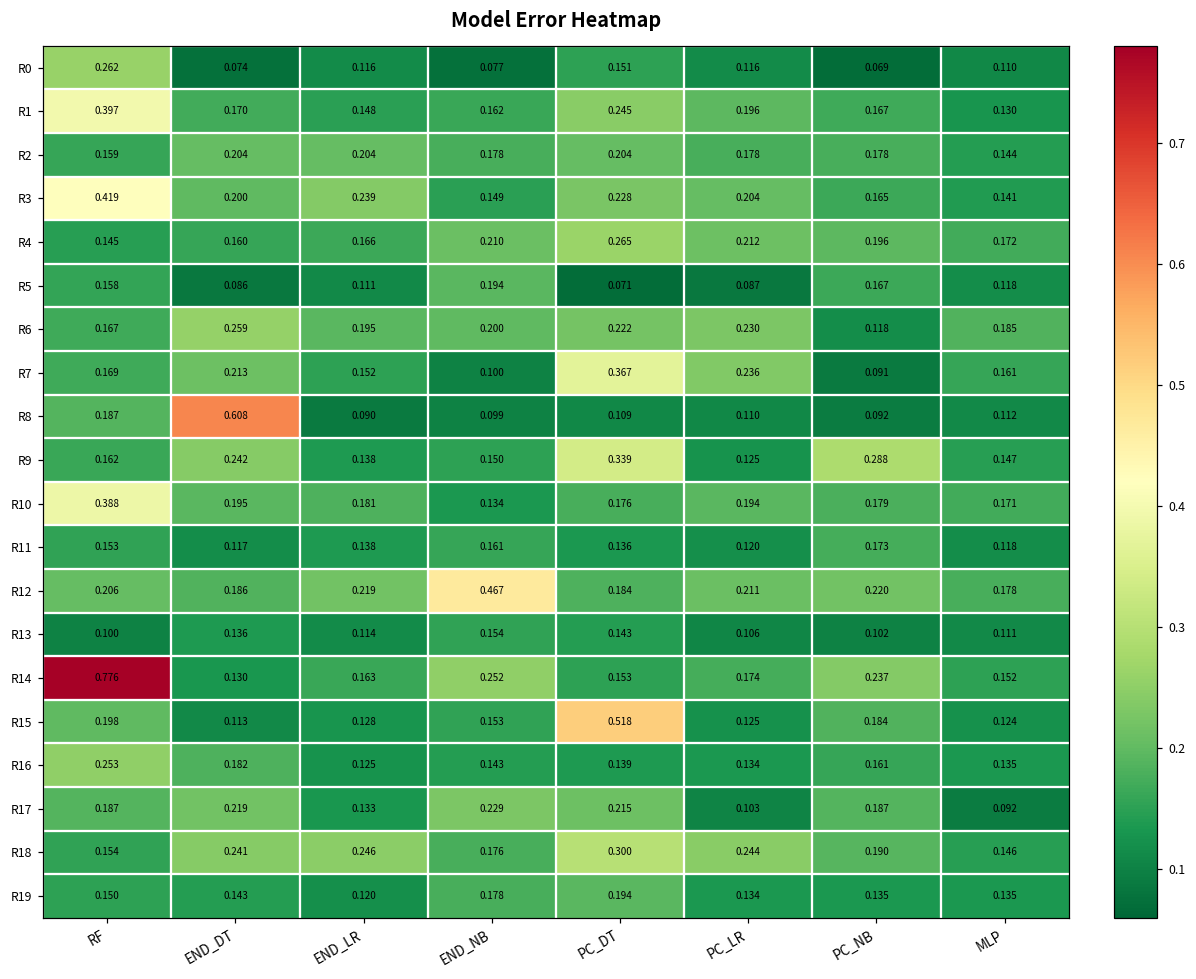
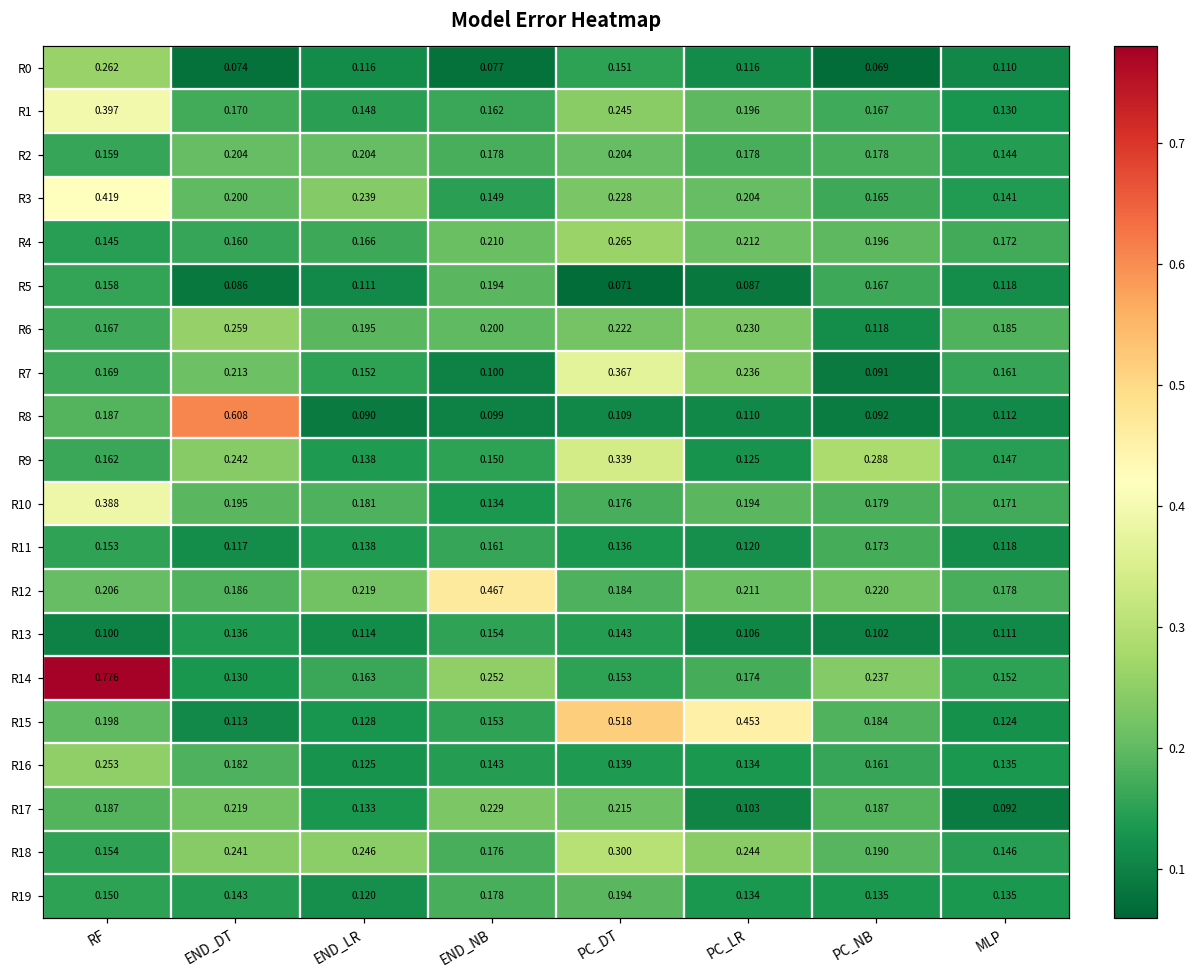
R15, PC_LR: 0.125 -> 0.453
